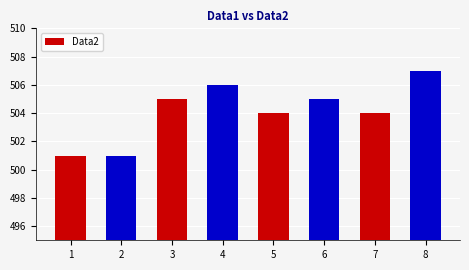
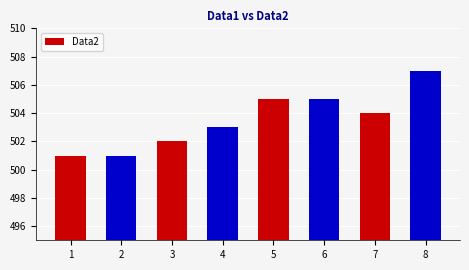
3: 505 -> 502
4: 506 -> 503
5: 504 -> 505
